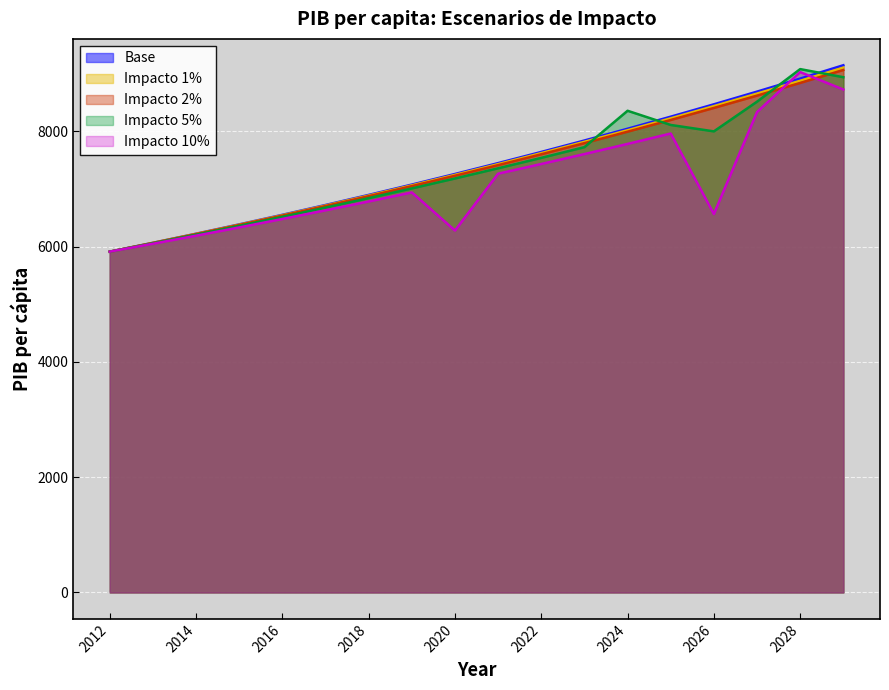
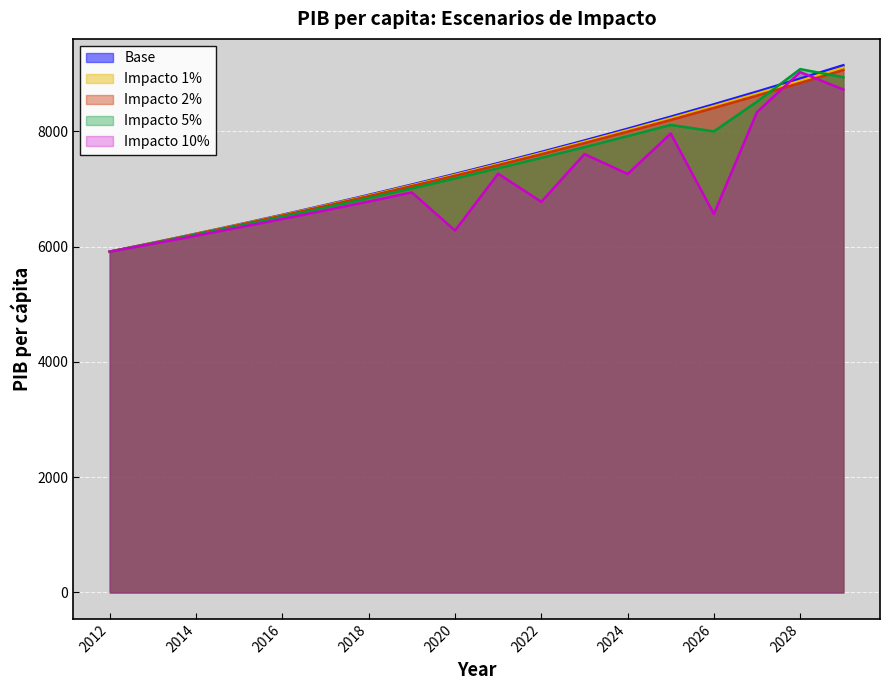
Impacto 10%, 2022: 7400 -> 6800
Impacto 5%, 2024: 8400 -> 7900
Impacto 10%, 2024: 7800 -> 7300
